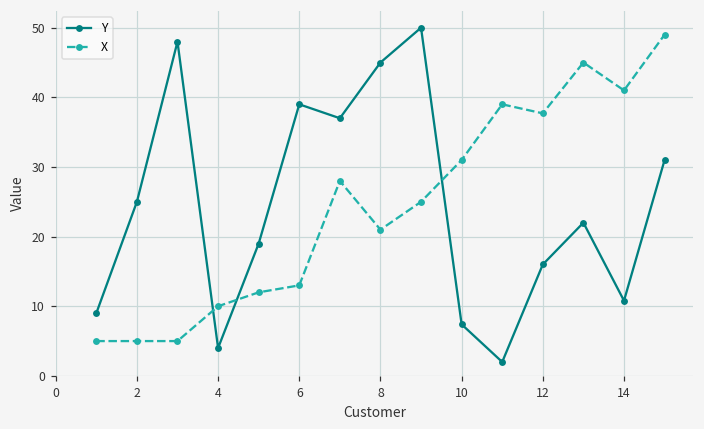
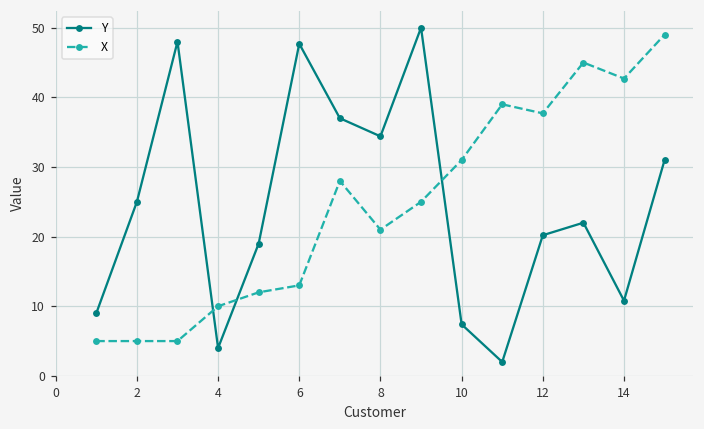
Y, 6: 39 -> 48
Y, 8: 45 -> 34
Y, 12: 16 -> 20
X, 14: 41 -> 43
